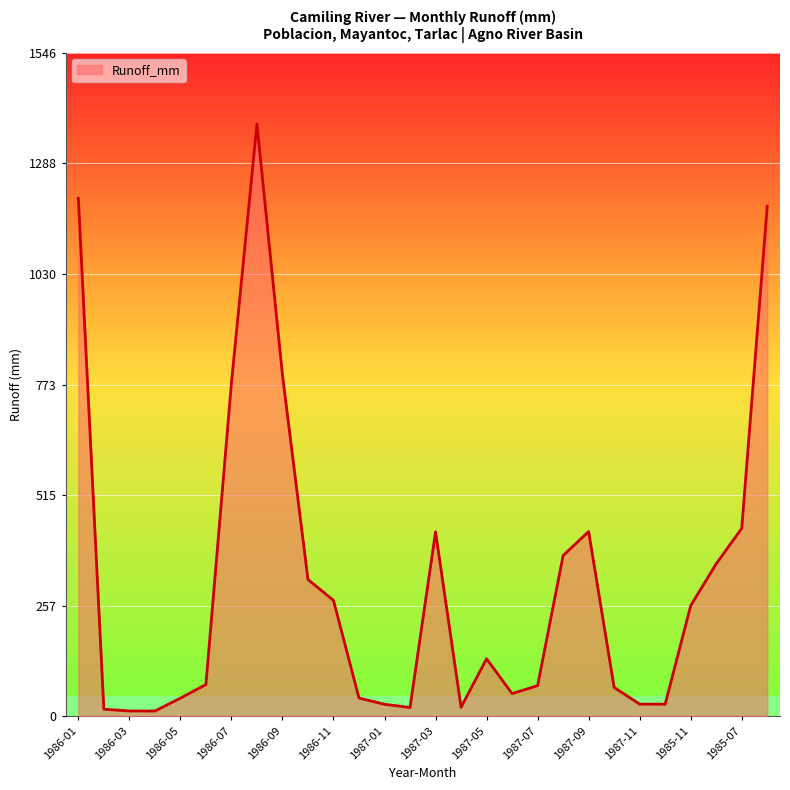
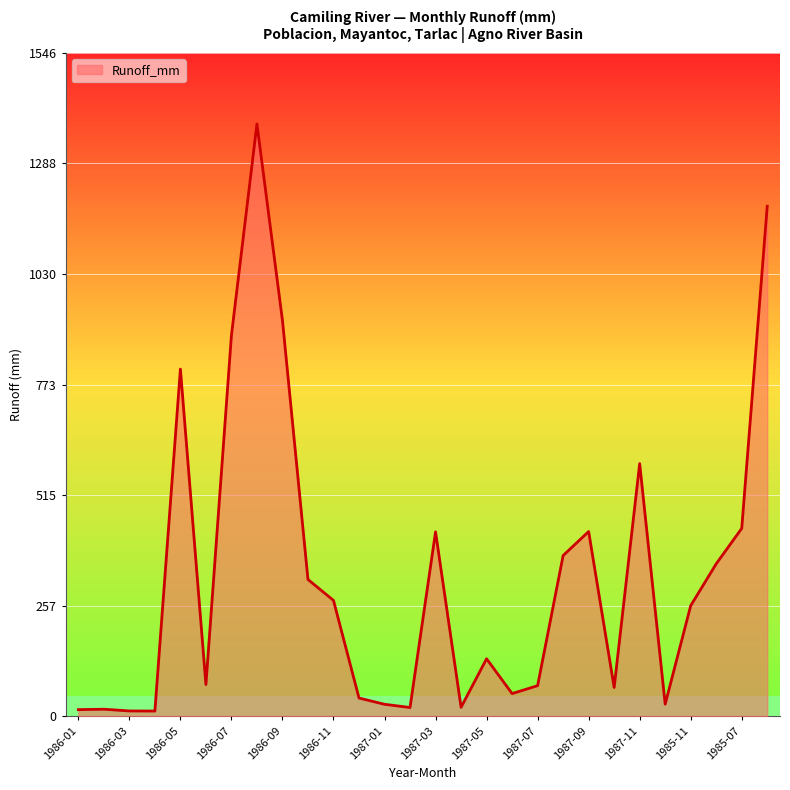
1986-01: 1210 -> 20
1986-05: 40 -> 810
1986-07: 780 -> 890
1986-09: 800 -> 920
1987-11: 30 -> 590
